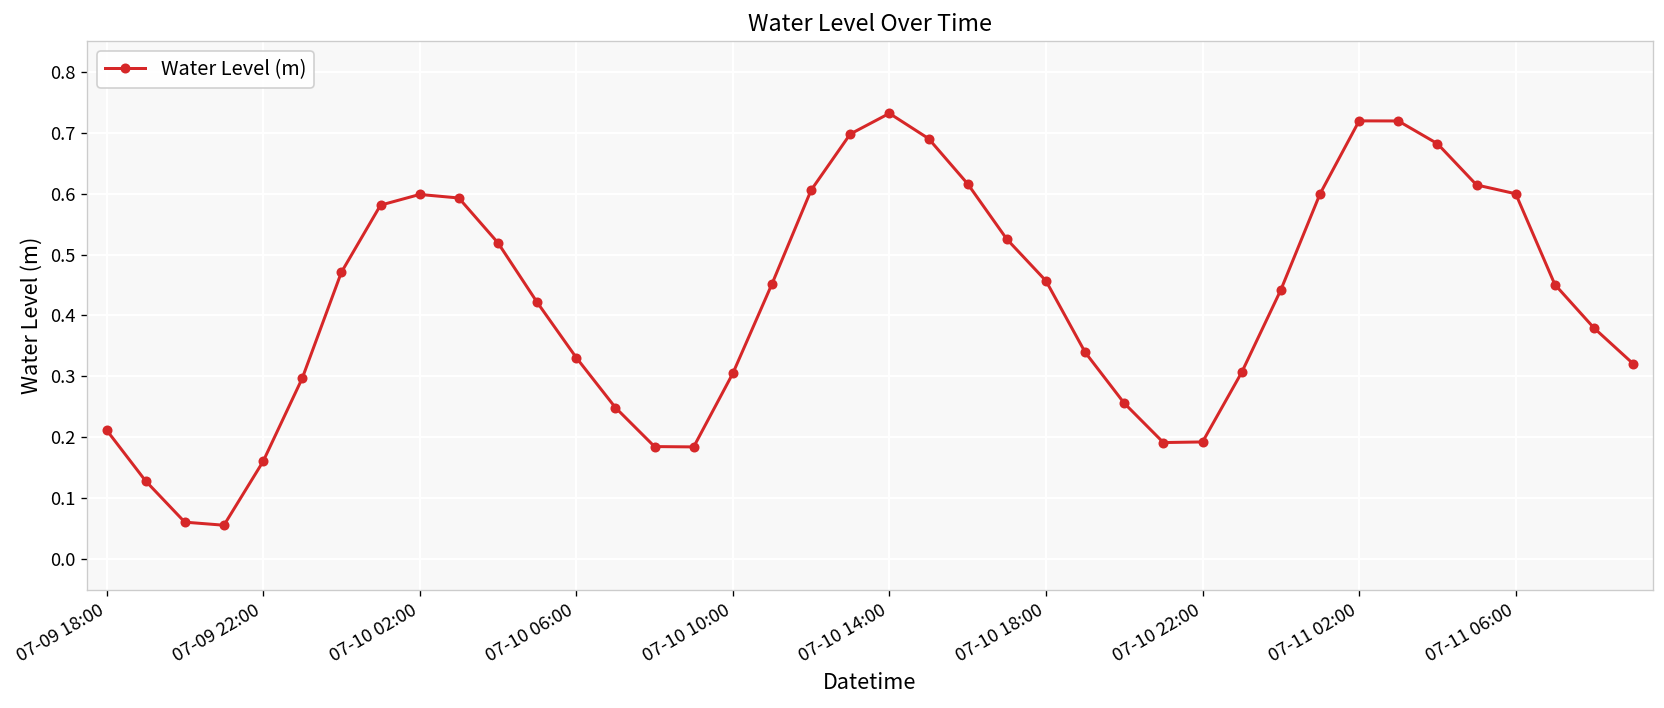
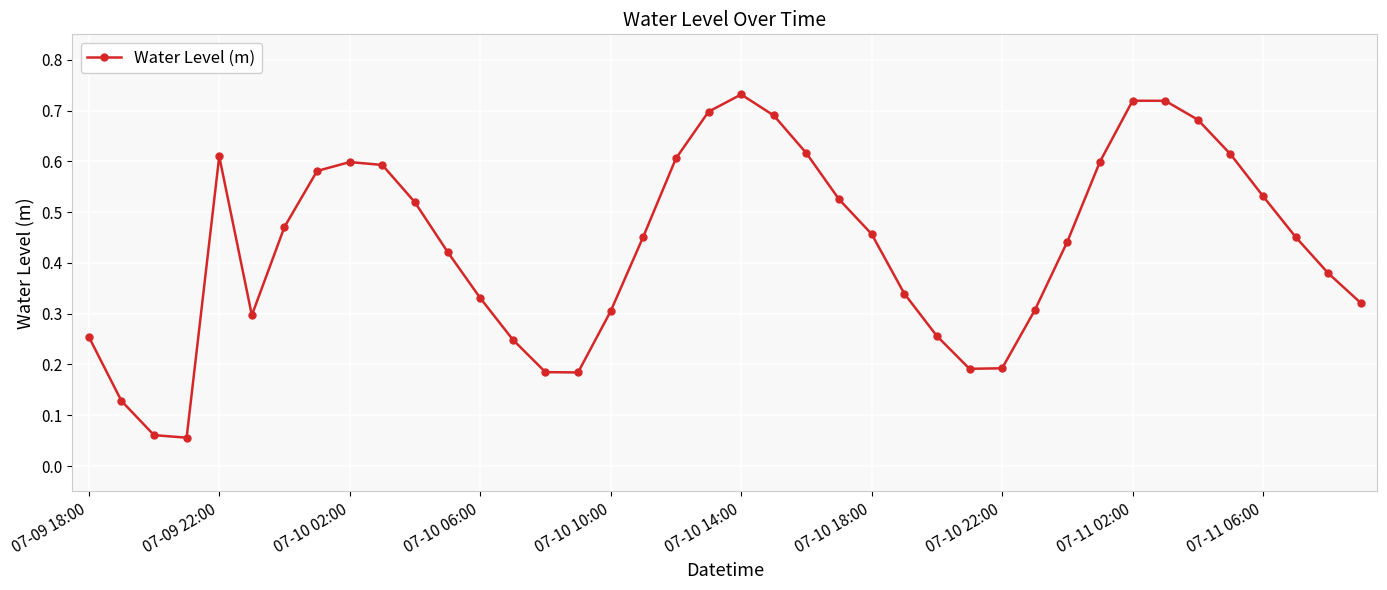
07-09 18:00: 0.21 -> 0.25
07-09 22:00: 0.16 -> 0.61
07-11 06:00: 0.60 -> 0.53
